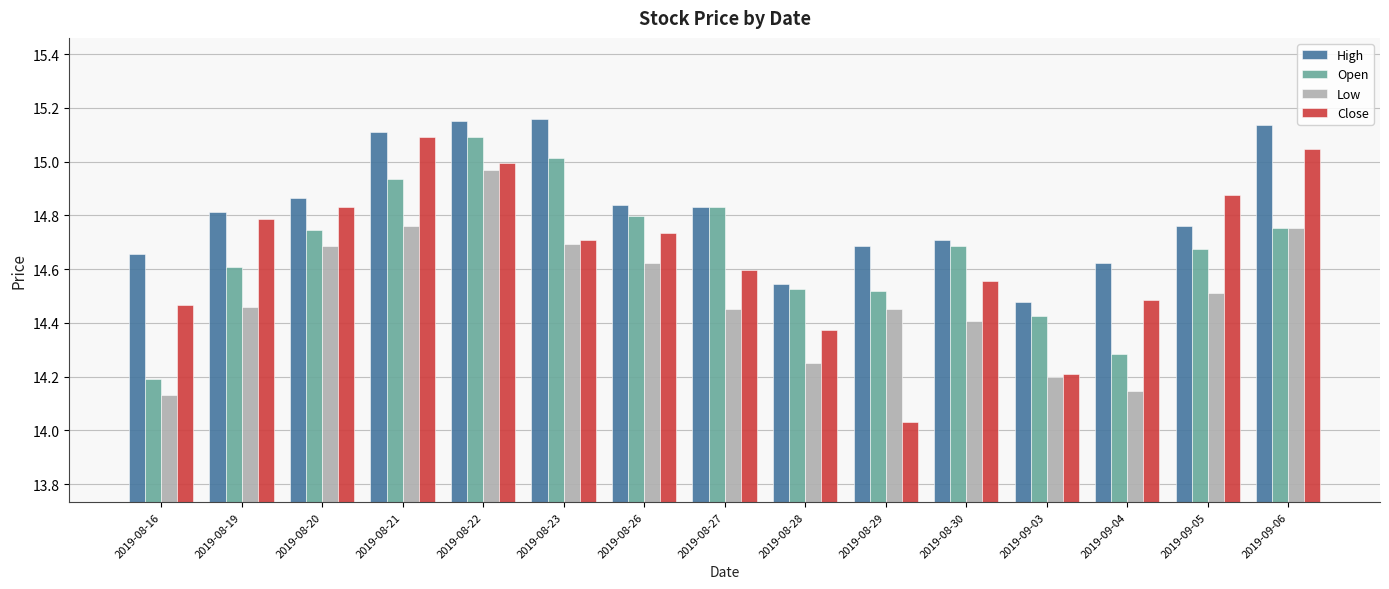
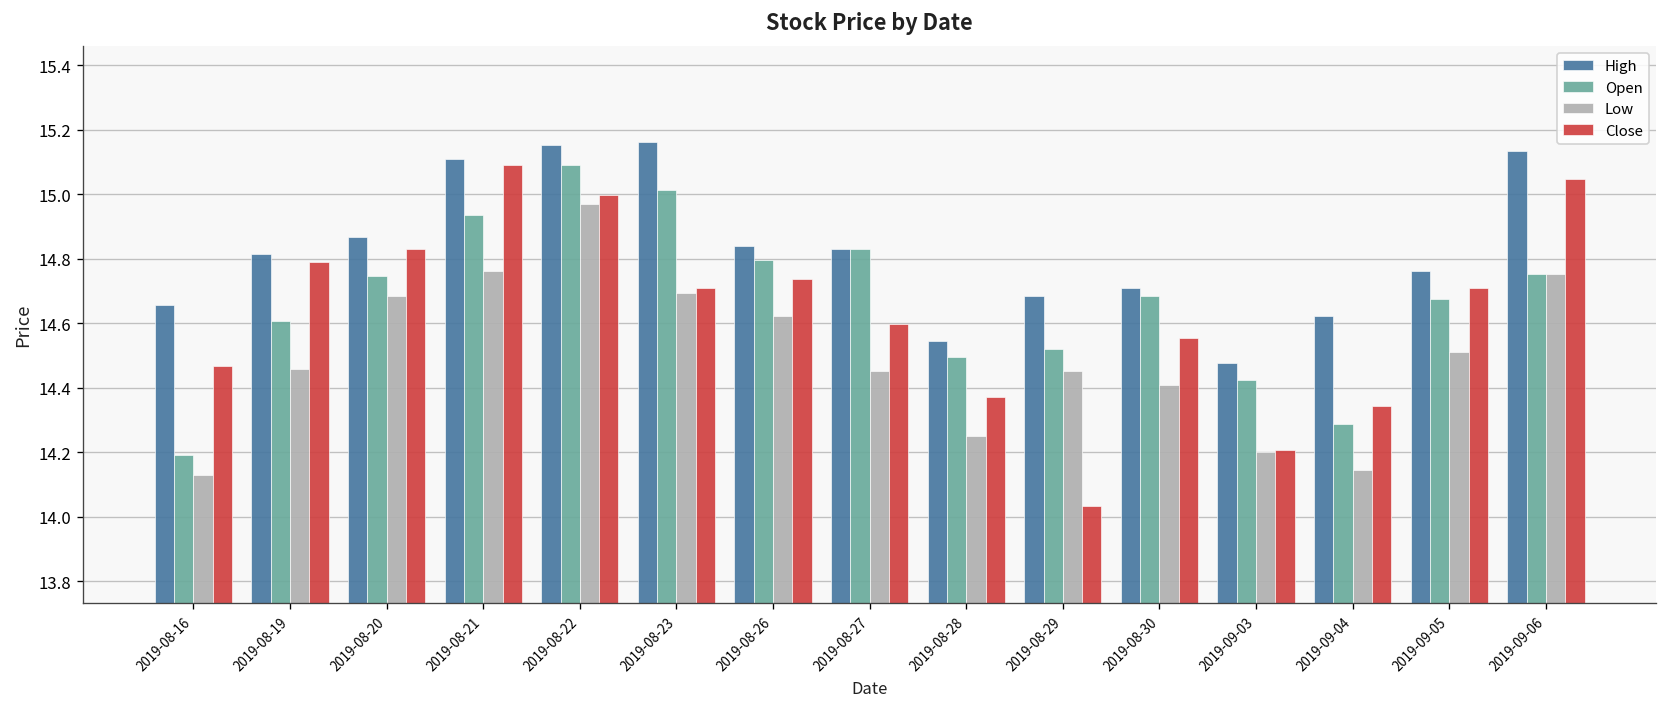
Open, 2019-08-28: 14.53 -> 14.49
Close, 2019-09-04: 14.48 -> 14.34
Close, 2019-09-05: 14.88 -> 14.71
